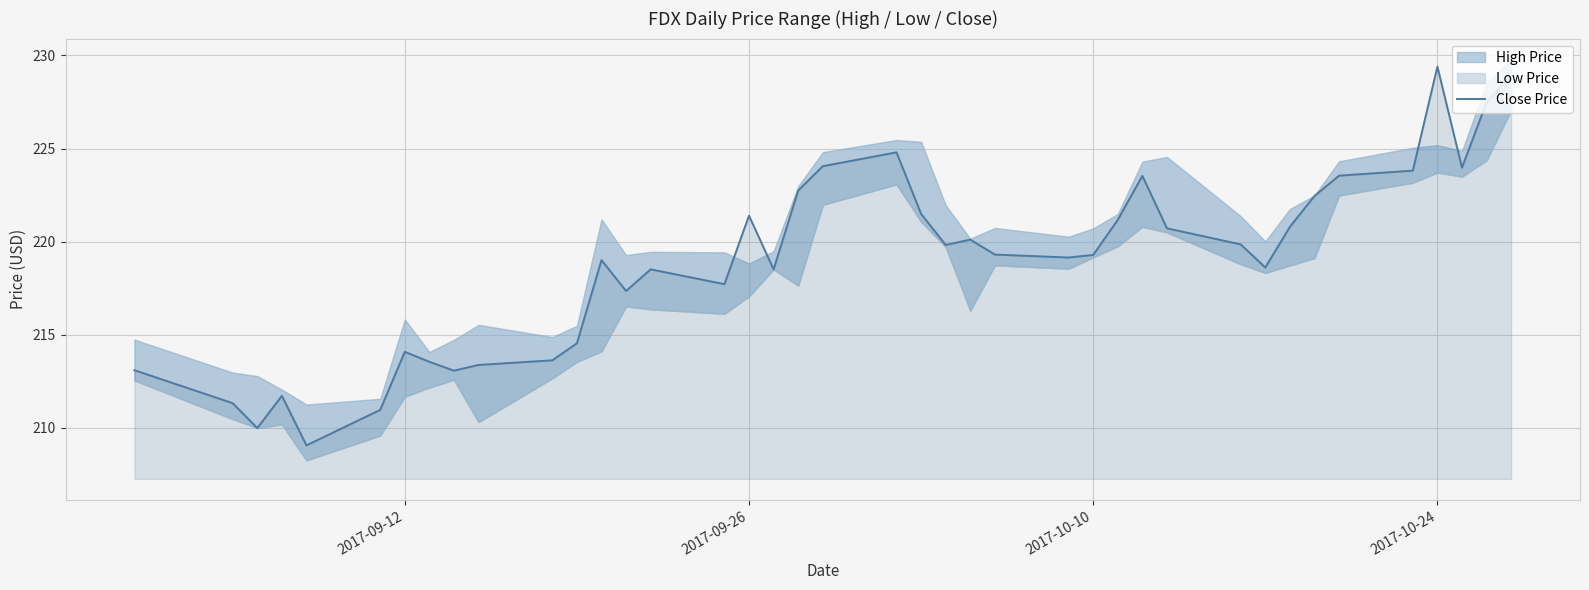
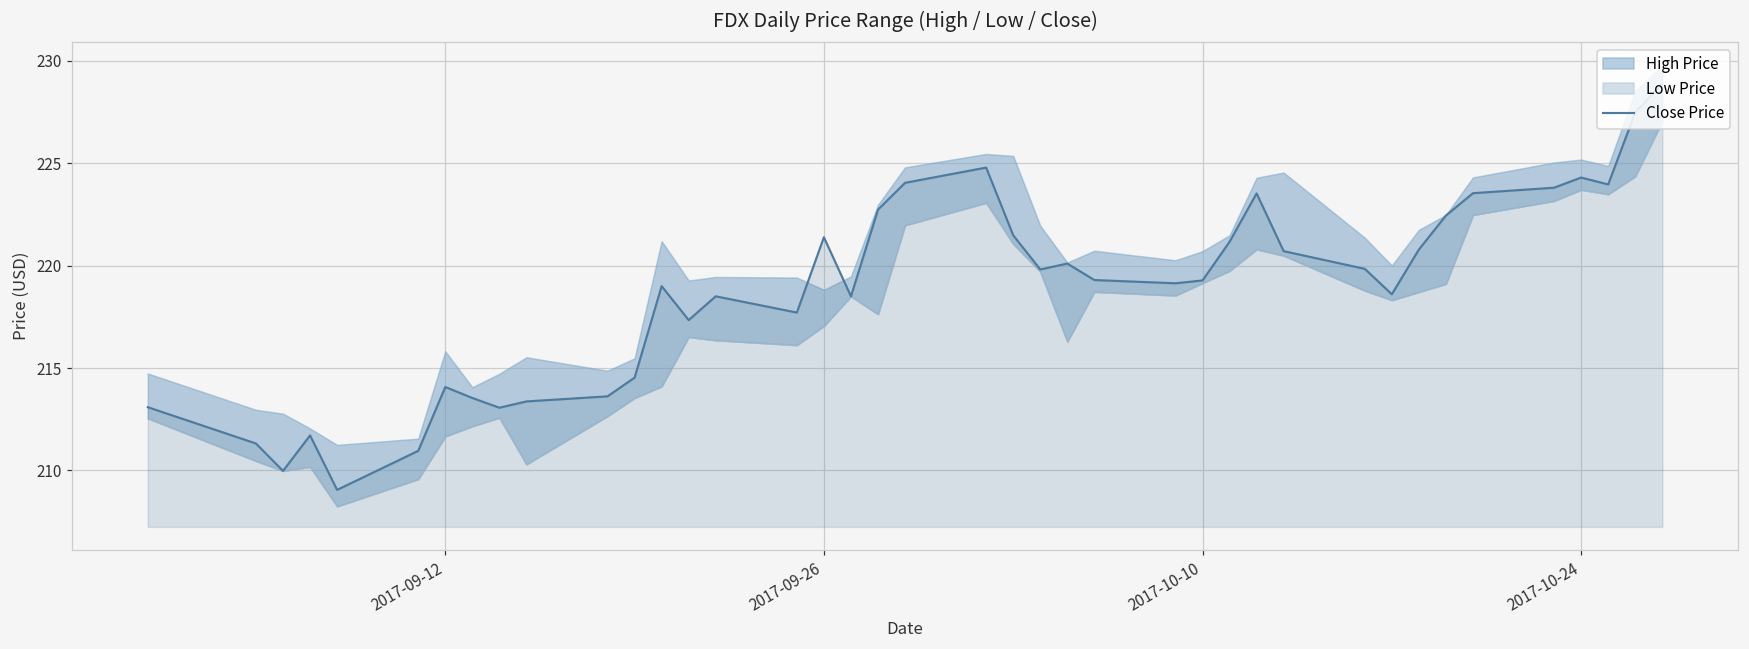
Close Price, 2017-10-24: 229.4 -> 224.3
